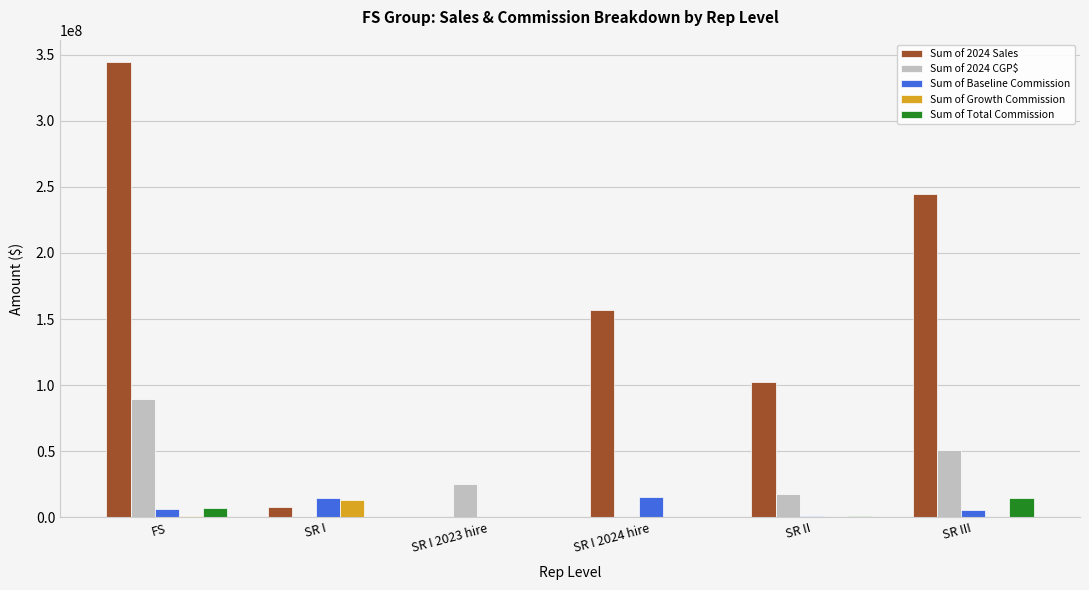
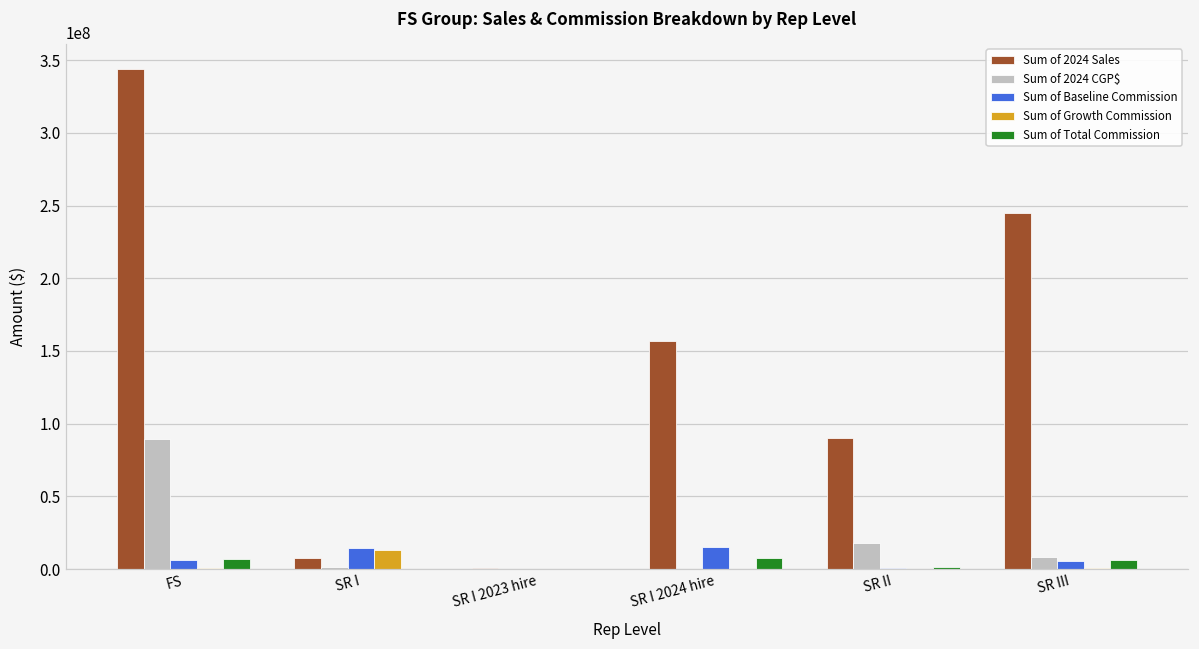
Sum of 2024 CGP$, SR I 2023 hire: 25000000 -> 0
Sum of Total Commission, SR I 2024 hire: 0 -> 8000000
Sum of 2024 Sales, SR II: 102000000 -> 90000000
Sum of 2024 CGP$, SR III: 51000000 -> 8000000
Sum of Total Commission, SR III: 15000000 -> 6000000
